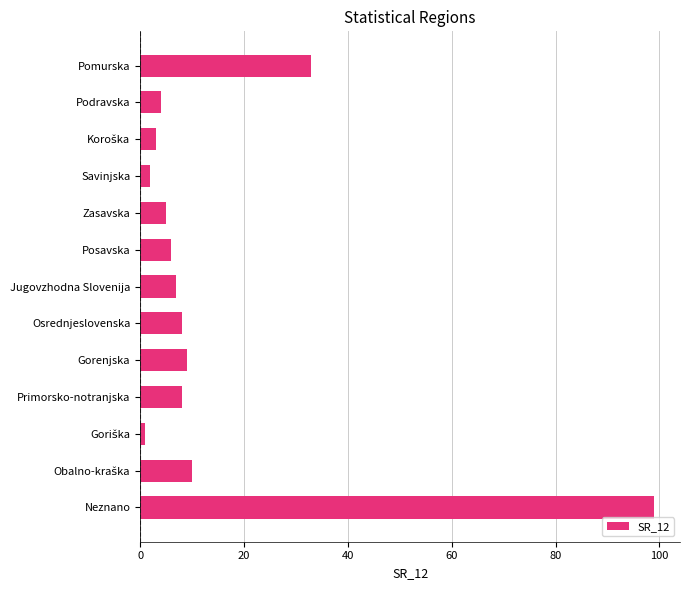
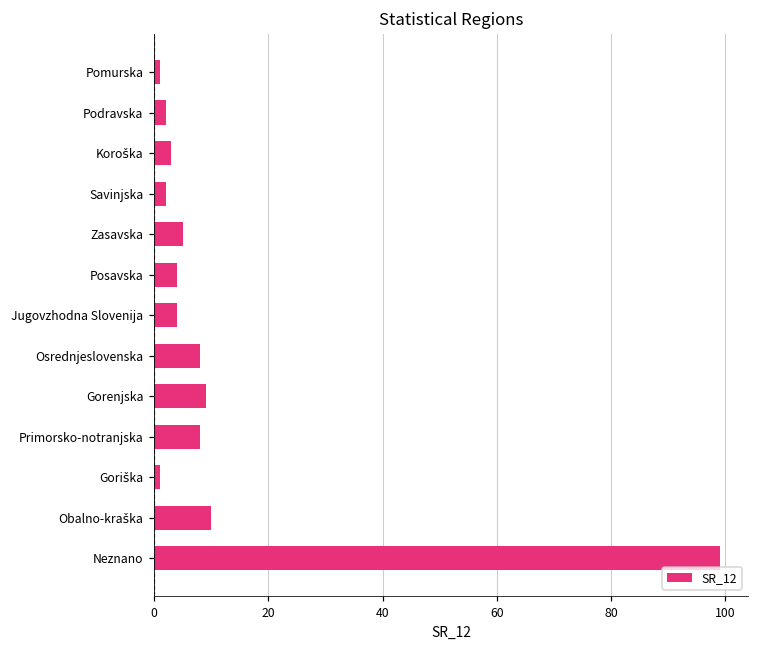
Pomurska: 33 -> 1
Podravska: 4 -> 2
Posavska: 6 -> 4
Jugovzhodna Slovenija: 7 -> 4
